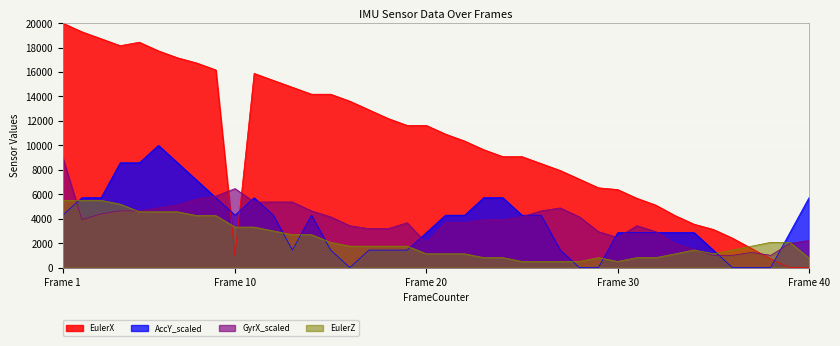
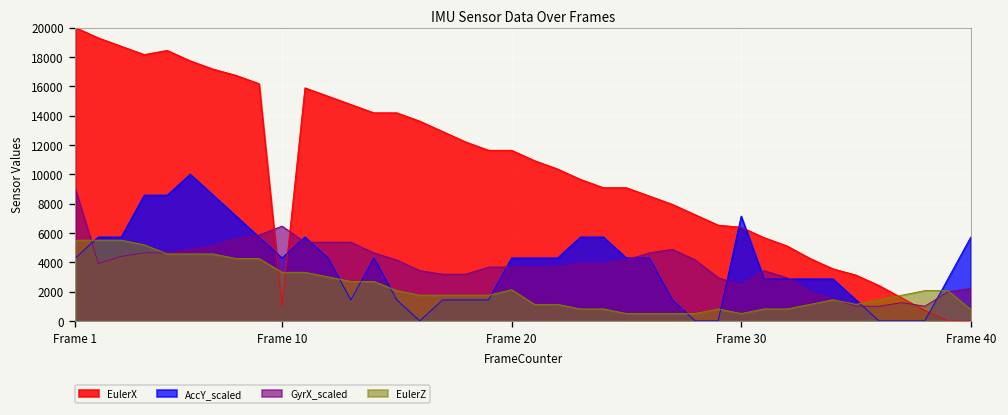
AccY_scaled, Frame 20: 2900 -> 4300
GyrX_scaled, Frame 20: 2000 -> 3700
EulerZ, Frame 20: 1100 -> 2100
AccY_scaled, Frame 30: 2900 -> 7100
